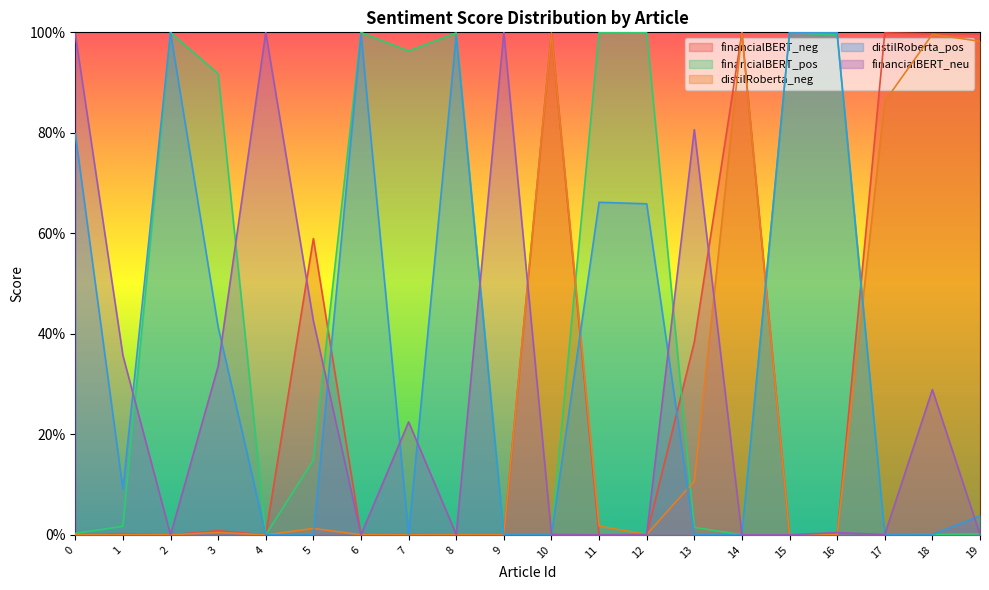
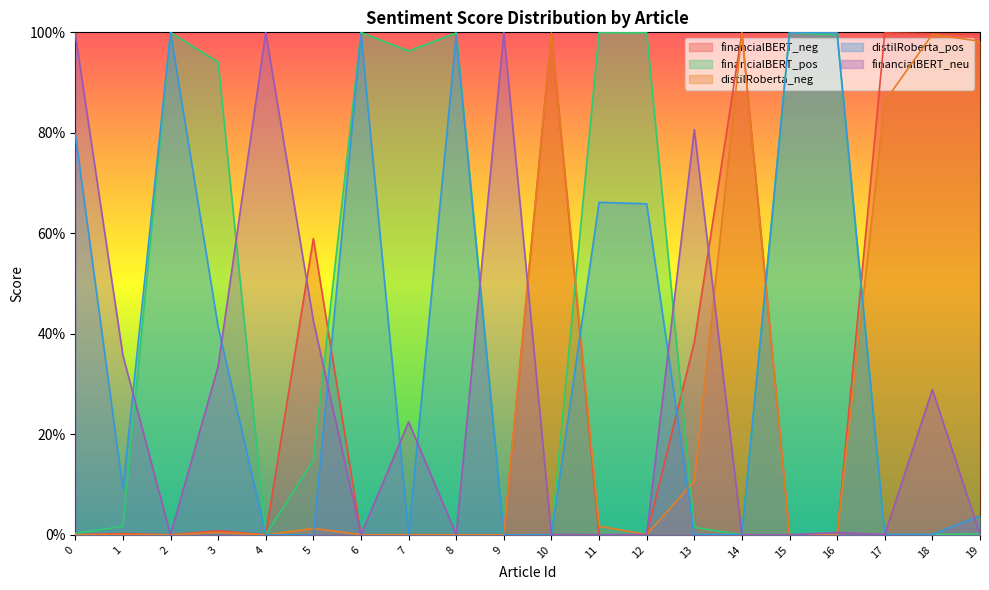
financialBERT_pos, 3: 92% -> 94%
